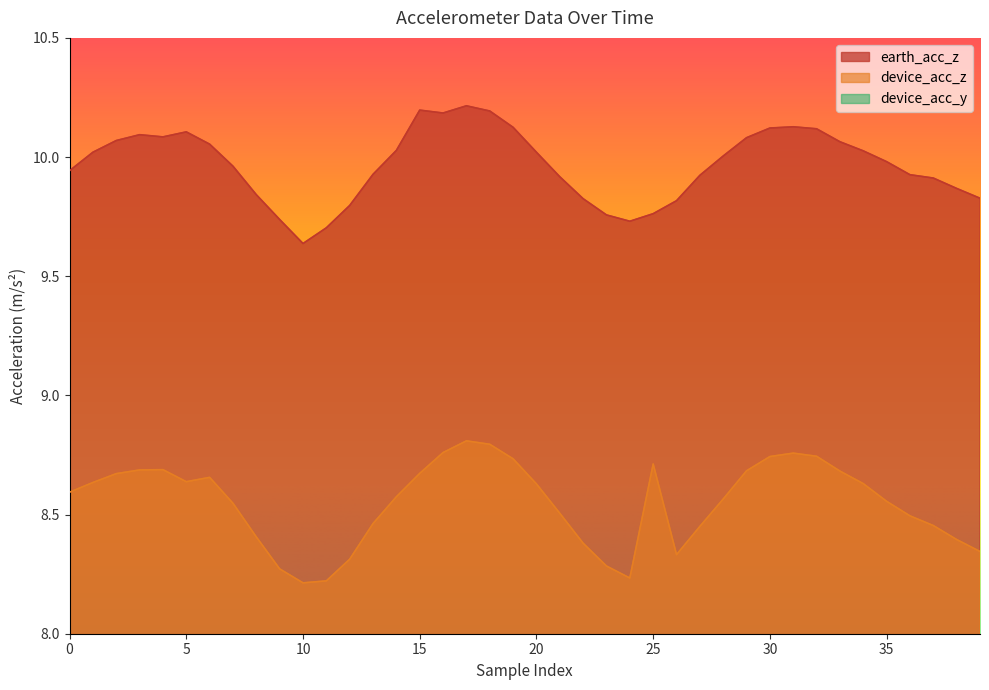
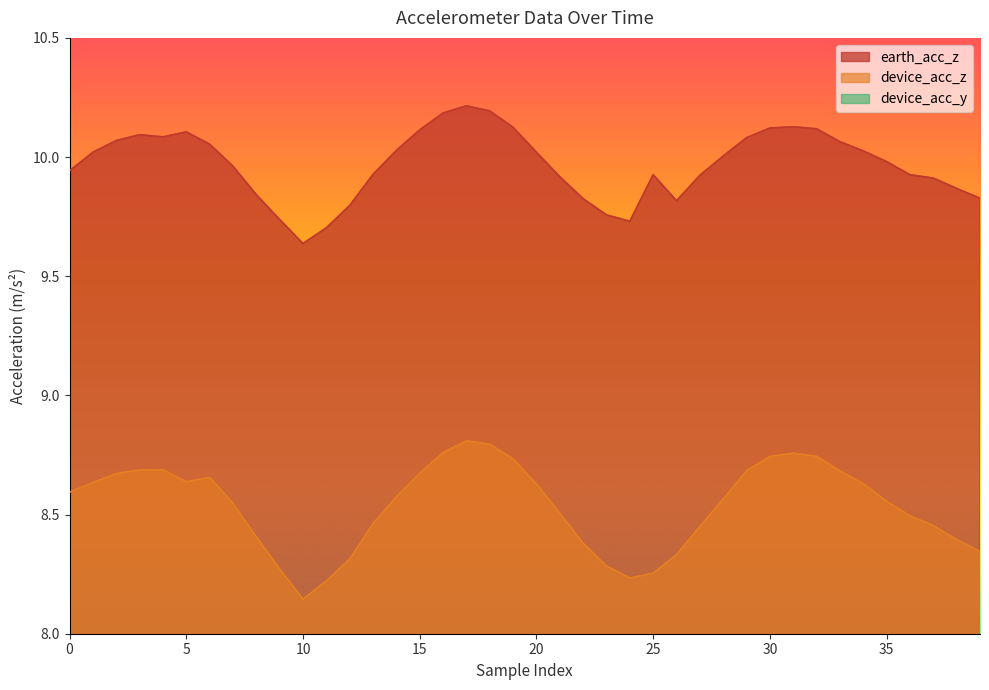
device_acc_z, 10: 8.21 -> 8.14
earth_acc_z, 15: 10.20 -> 10.11
earth_acc_z, 25: 9.76 -> 9.93
device_acc_z, 25: 8.71 -> 8.25
